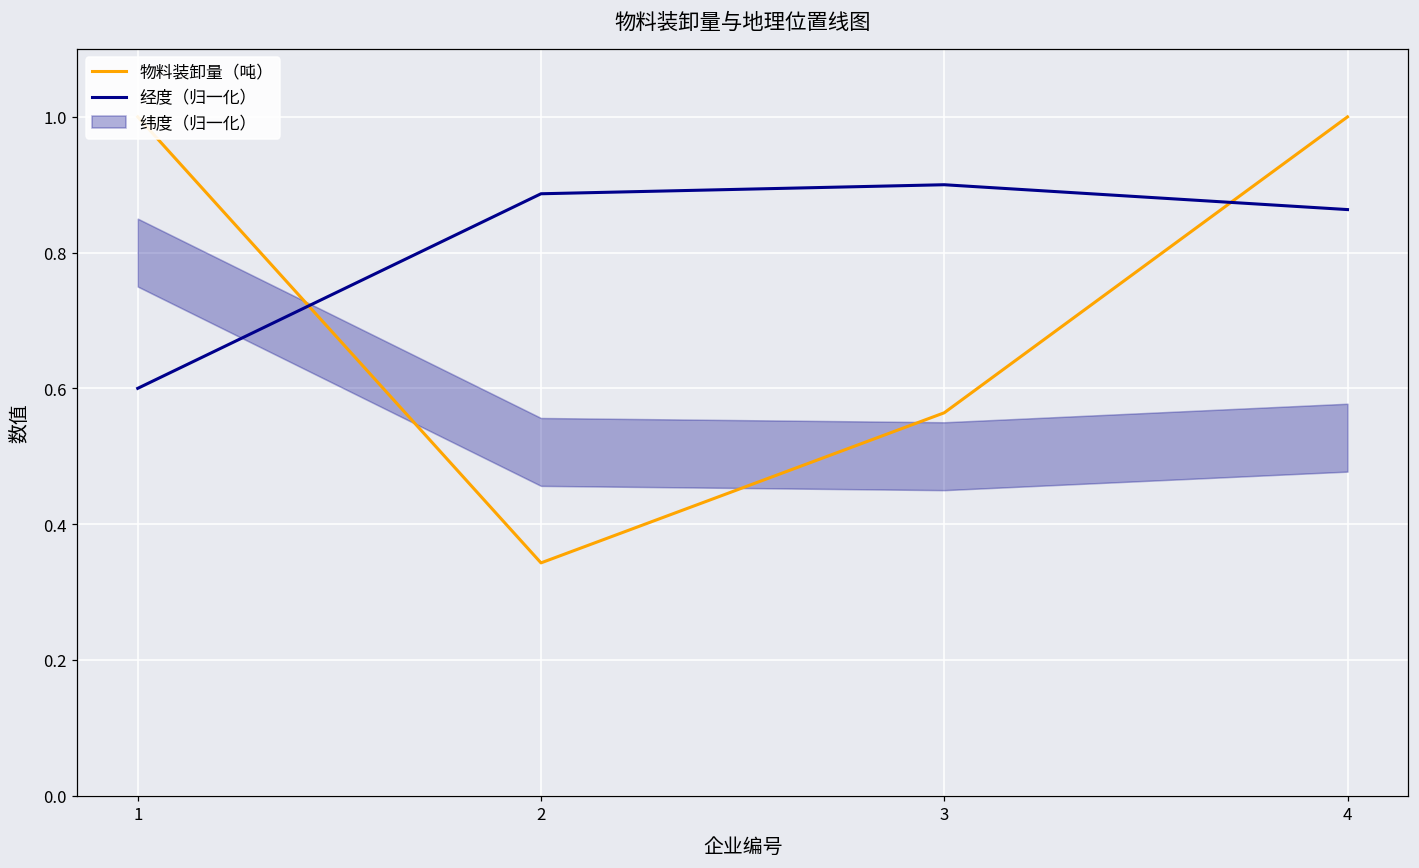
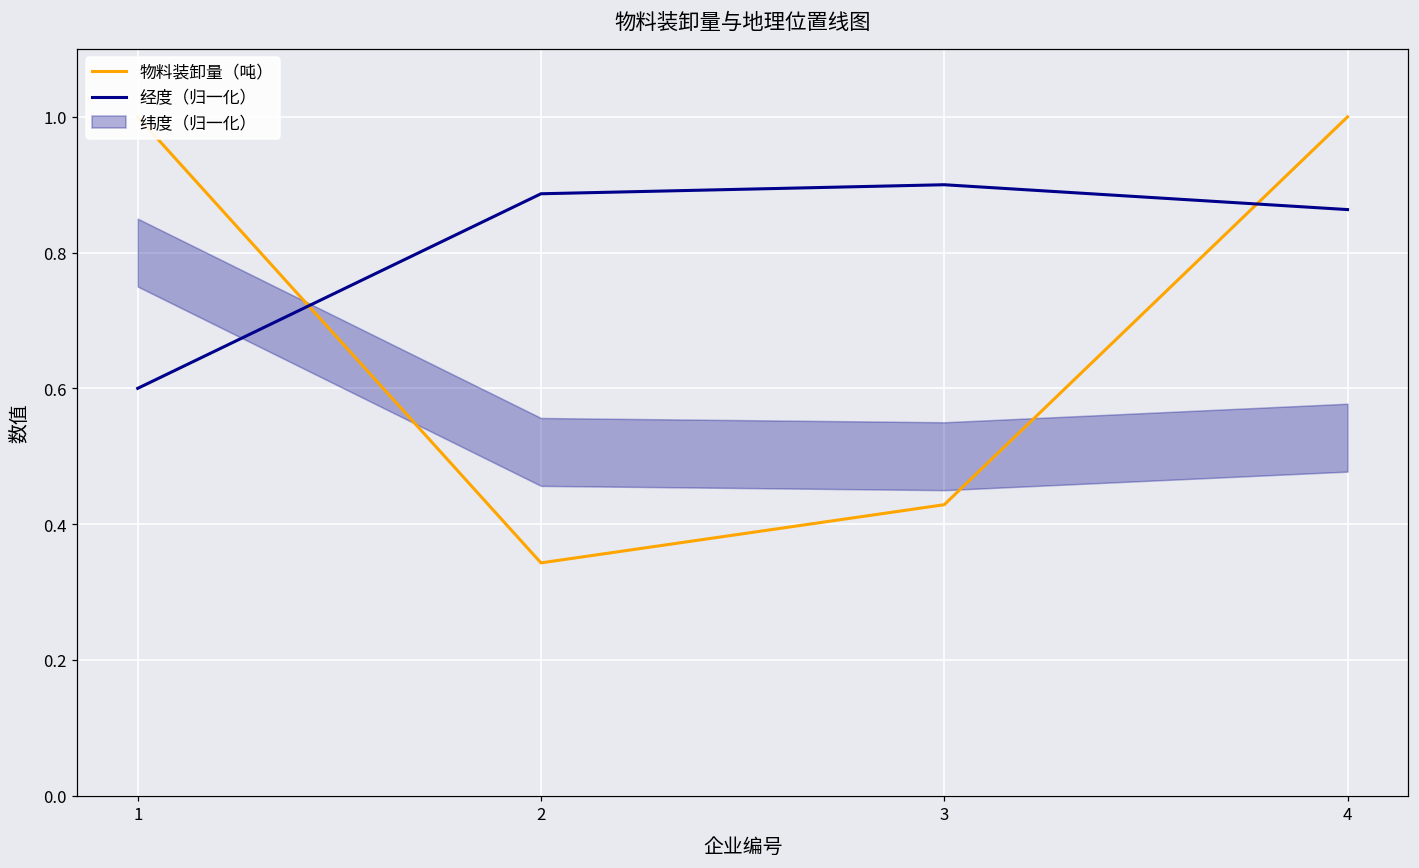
物料装卸量（吨）, 3: 0.56 -> 0.43
